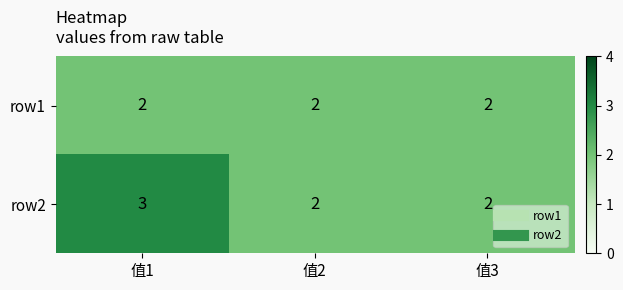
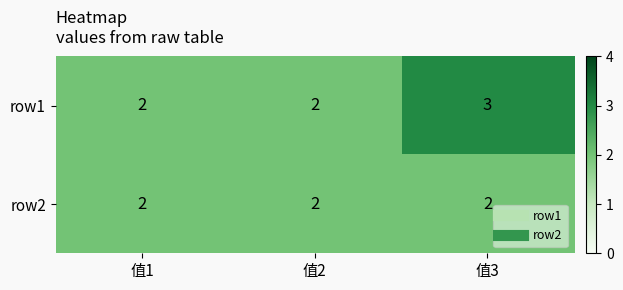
row1, 值3: 2 -> 3
row2, 值1: 3 -> 2
